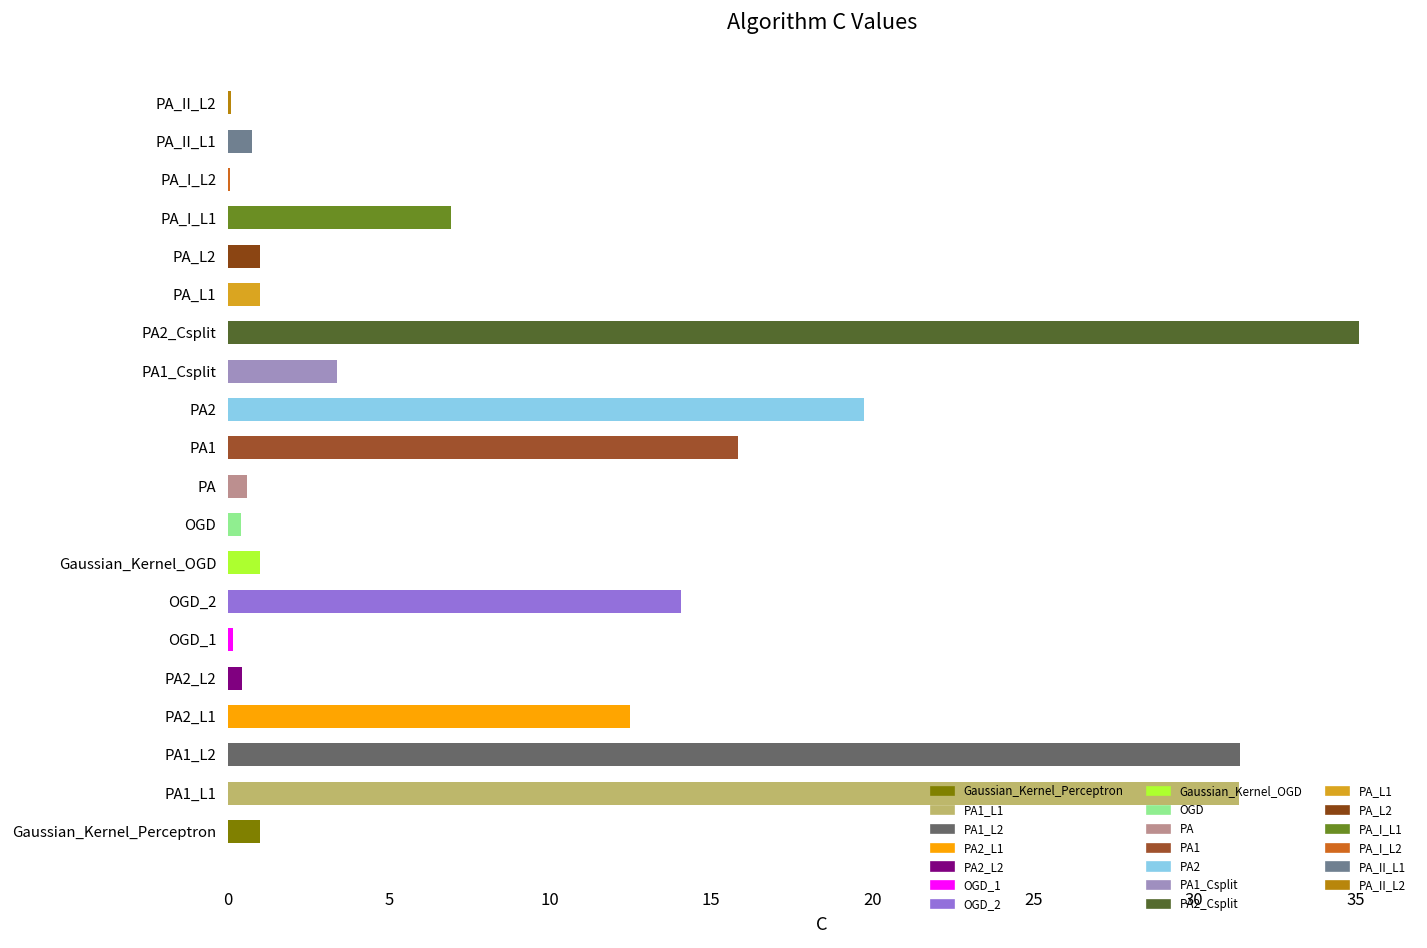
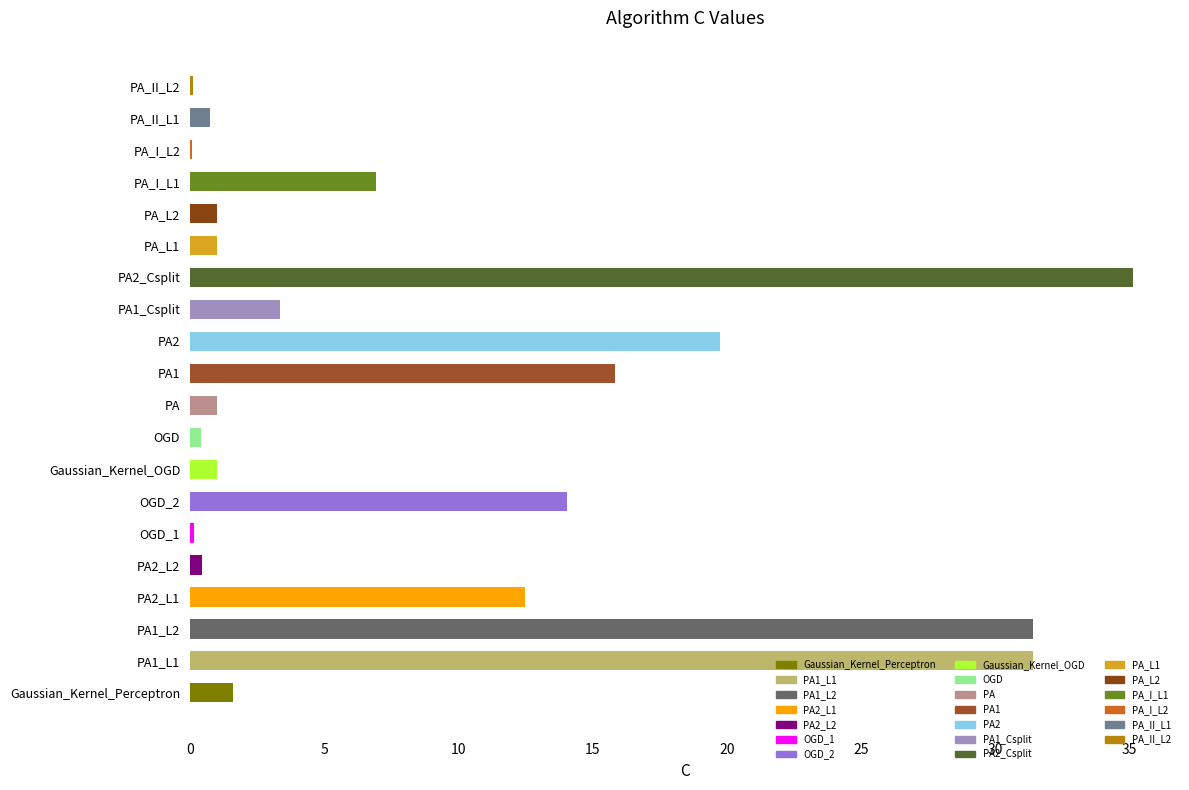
PA: 0.6 -> 1.0
Gaussian_Kernel_Perceptron: 1.0 -> 1.6
